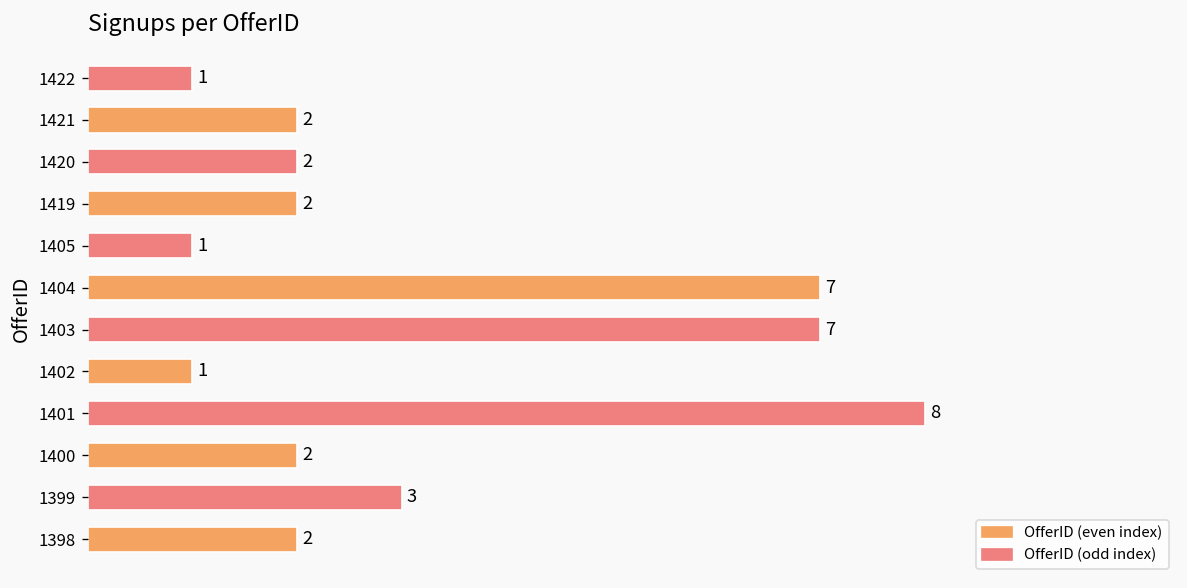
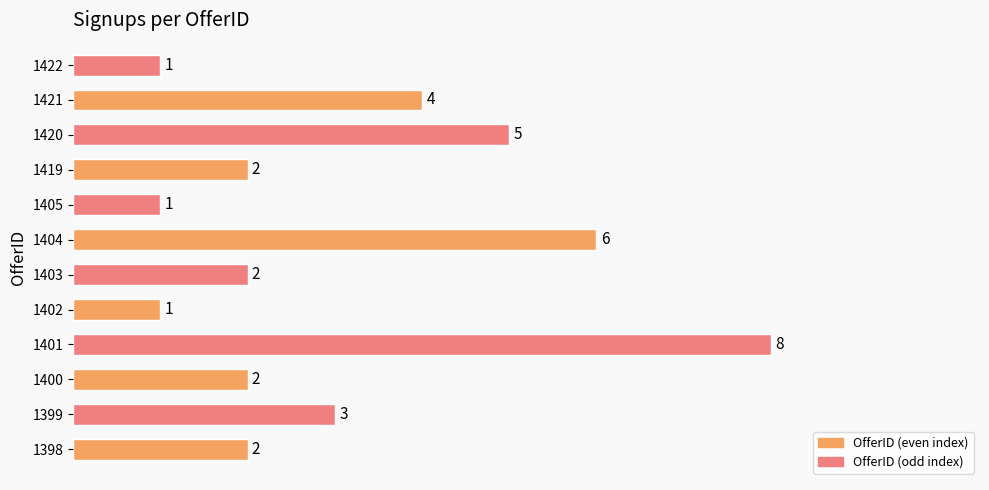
1421: 2 -> 4
1420: 2 -> 5
1404: 7 -> 6
1403: 7 -> 2
